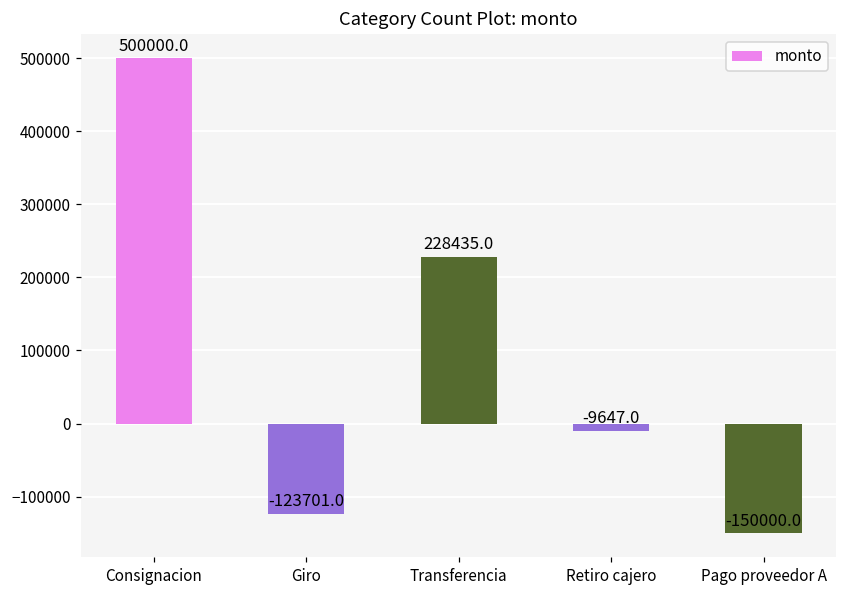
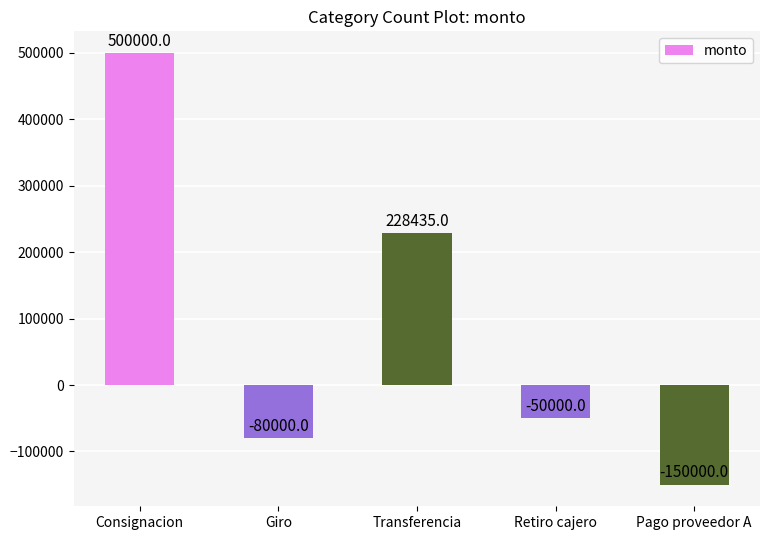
Giro: -123701.0 -> -80000.0
Retiro cajero: -9647.0 -> -50000.0
